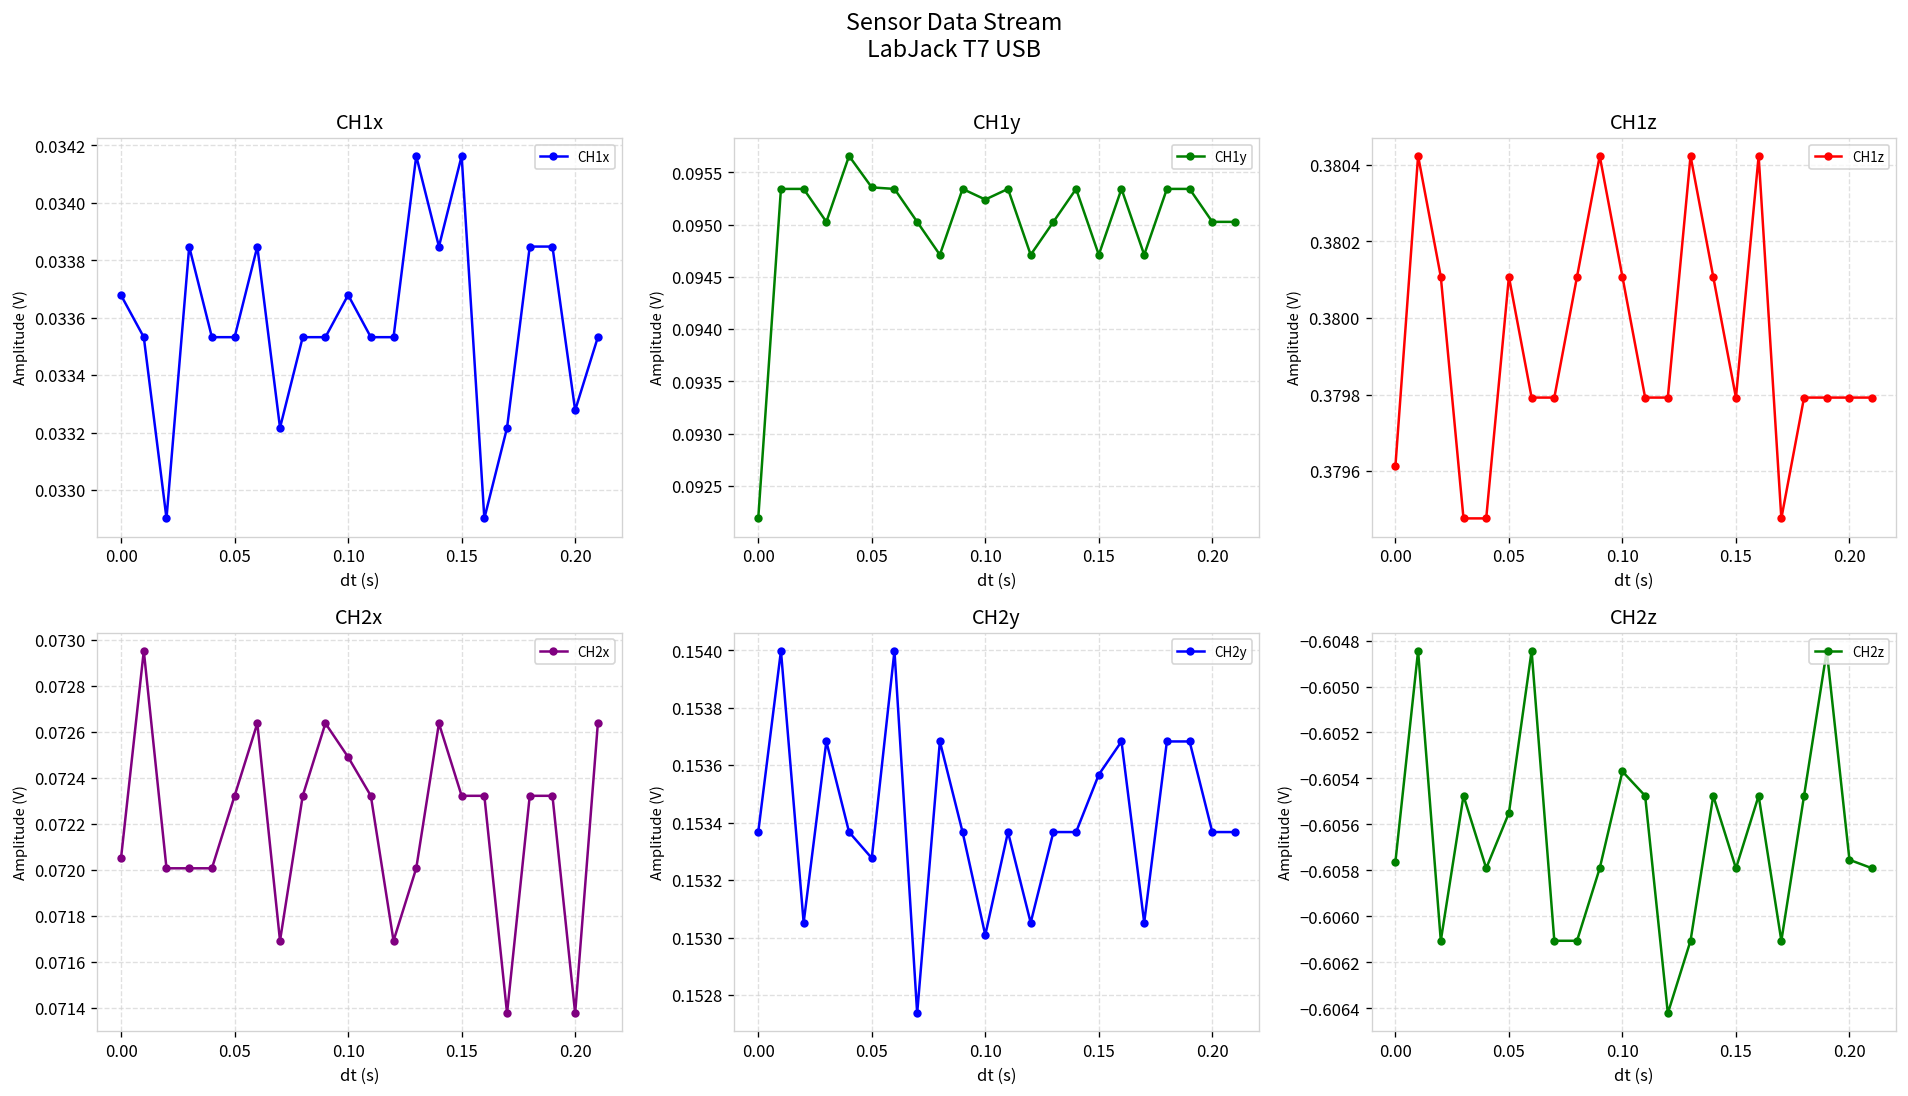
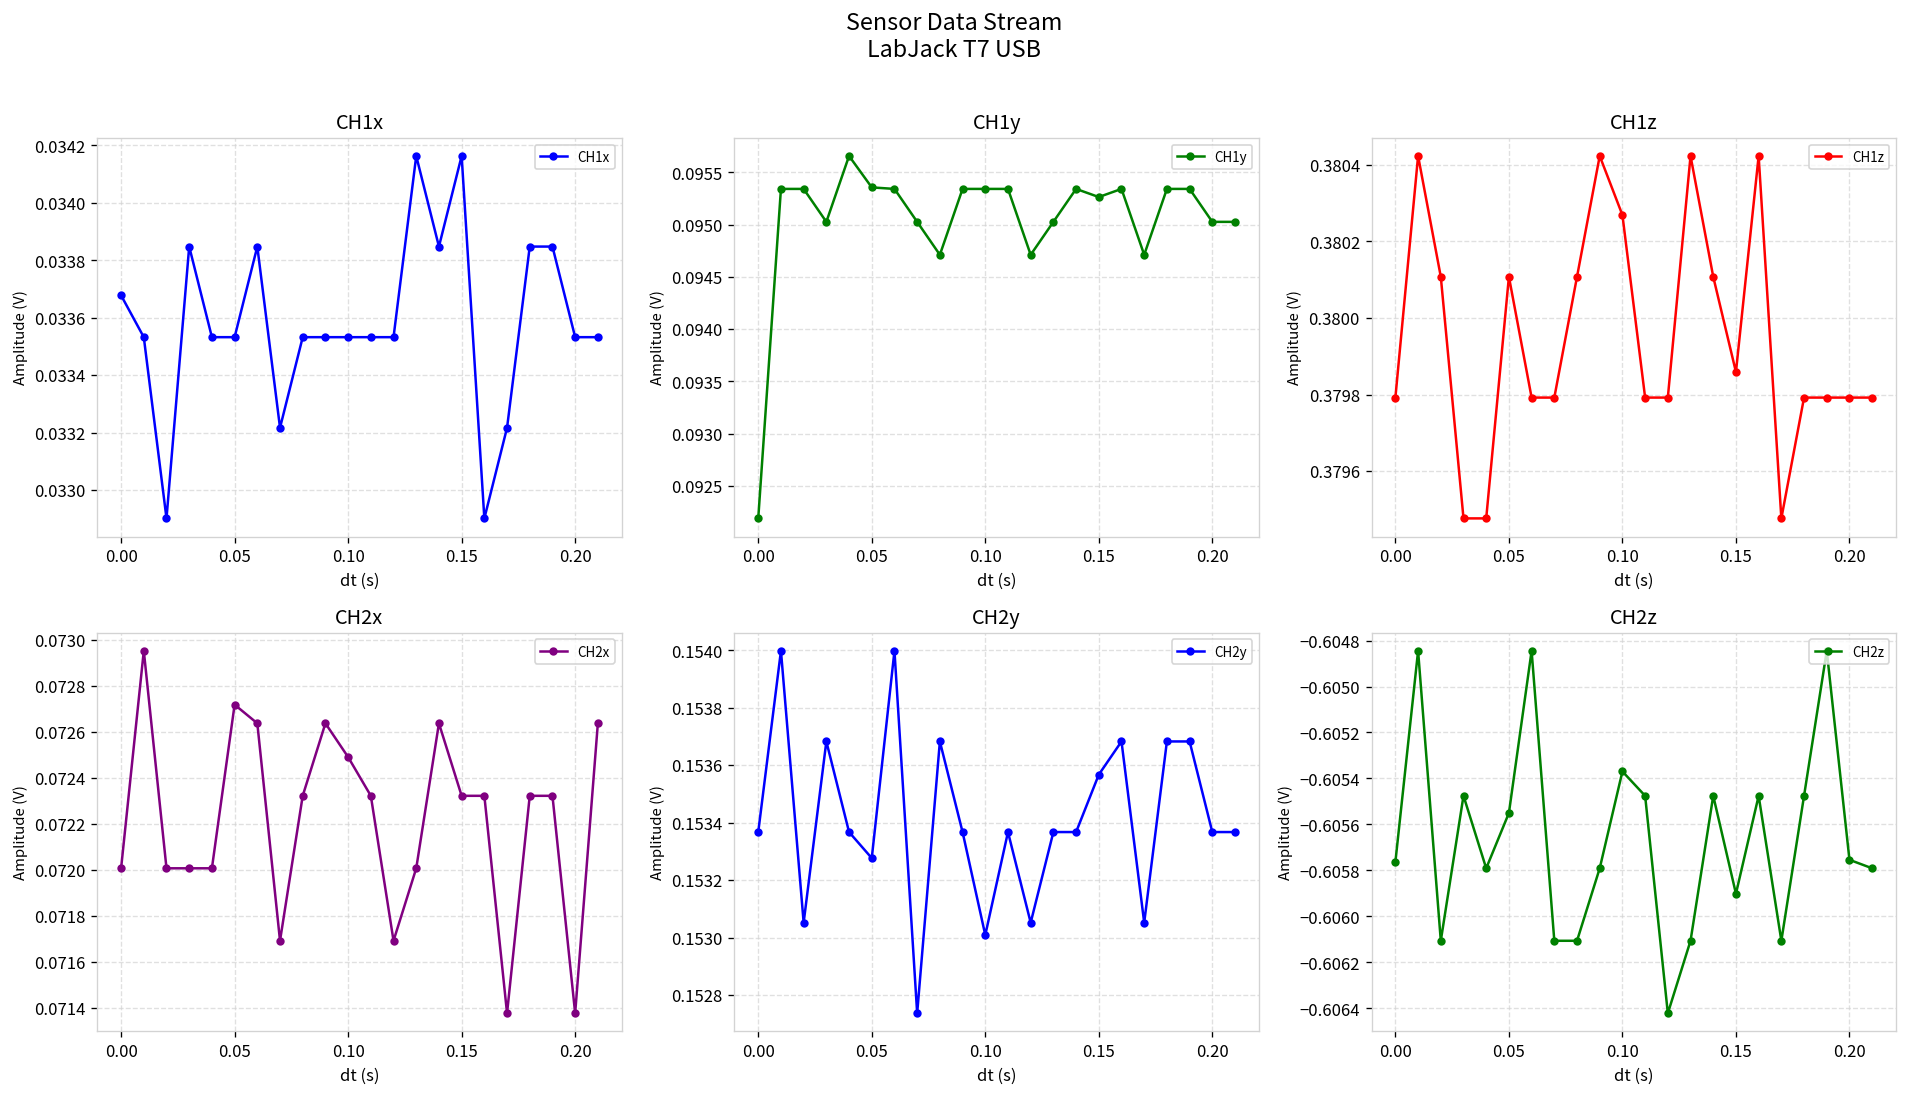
CH1x, 0.10: 0.03368 -> 0.03353
CH1x, 0.20: 0.03328 -> 0.03353
CH1y, 0.10: 0.0952 -> 0.0953
CH1y, 0.15: 0.0947 -> 0.0953
CH1z, 0.00: 0.37961 -> 0.37979
CH1z, 0.10: 0.38011 -> 0.38027
CH1z, 0.15: 0.37979 -> 0.37986
CH2x, 0.00: 0.07205 -> 0.07201
CH2x, 0.05: 0.07232 -> 0.07272
CH2z, 0.15: -0.60579 -> -0.60590
